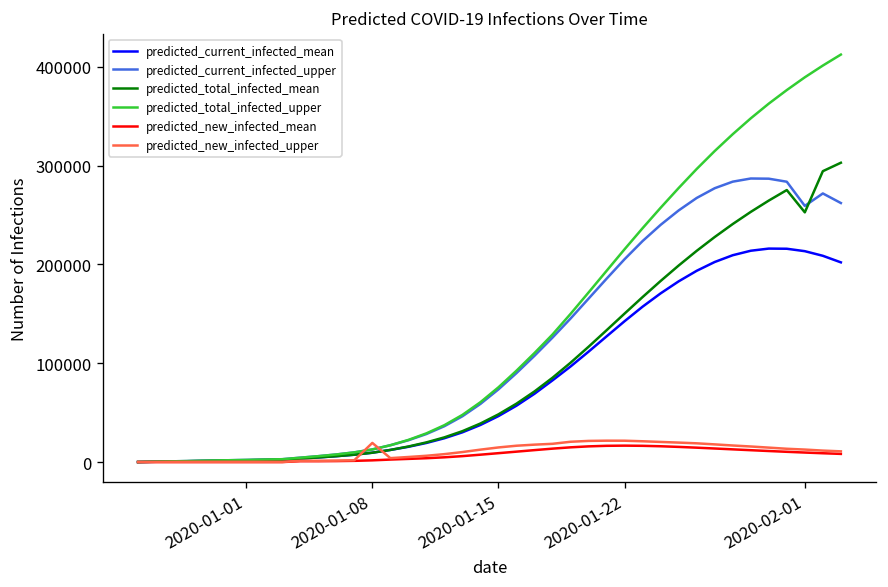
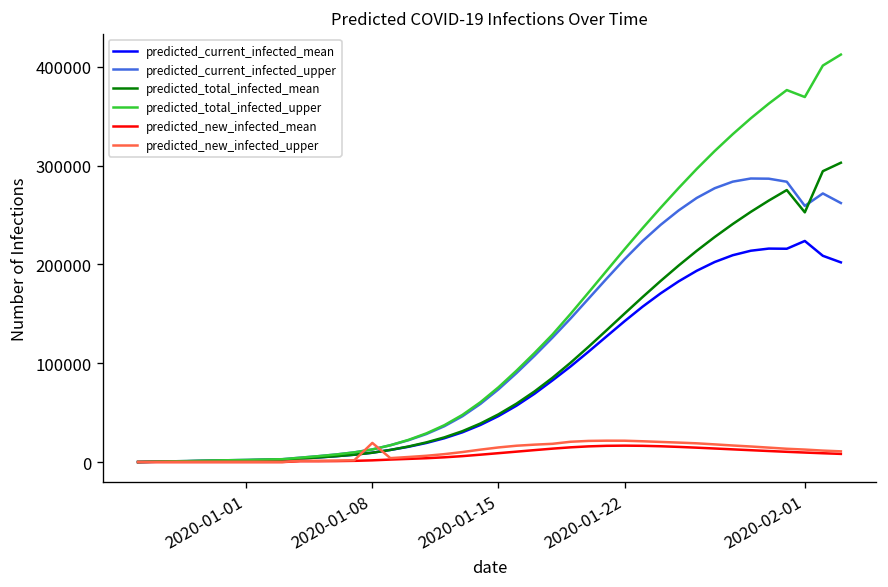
predicted_current_infected_mean, 2020-02-01: 210000 -> 220000
predicted_total_infected_upper, 2020-02-01: 390000 -> 370000
